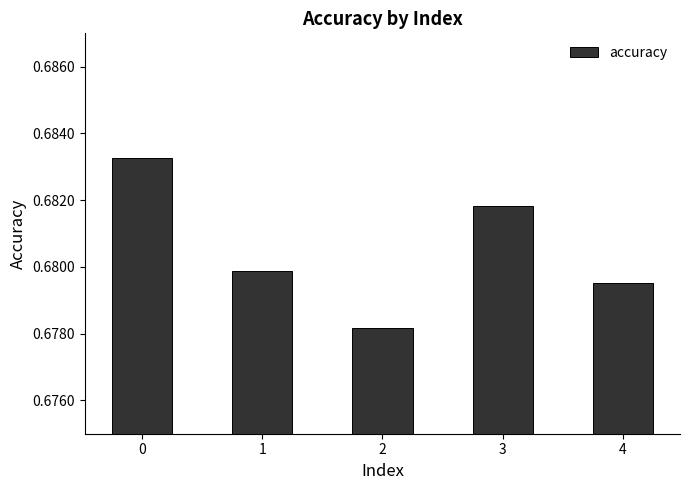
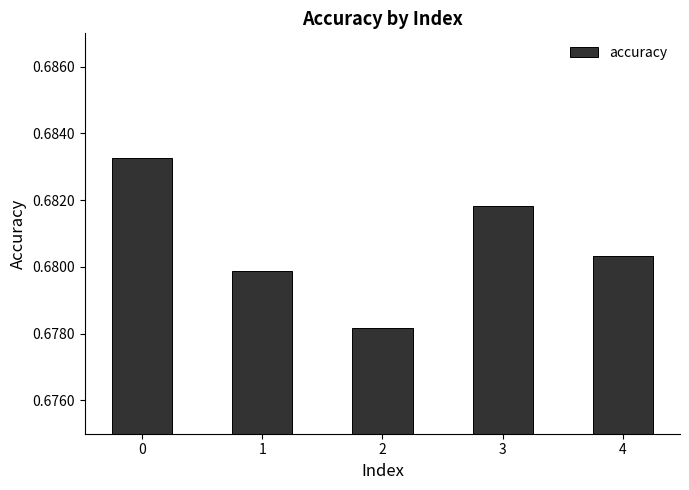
4: 0.6795 -> 0.6803
